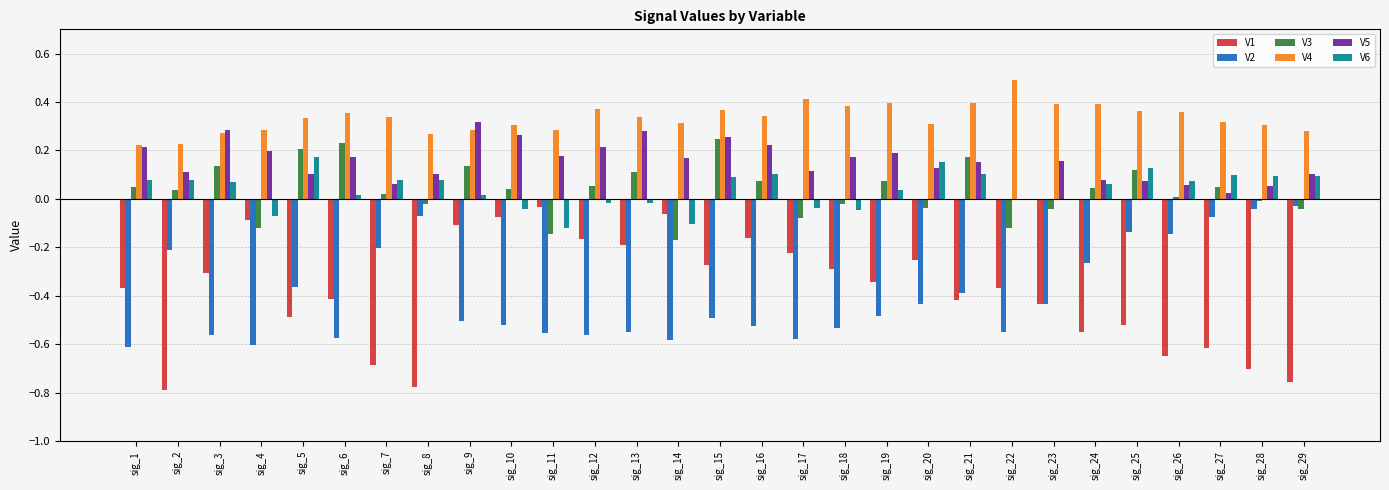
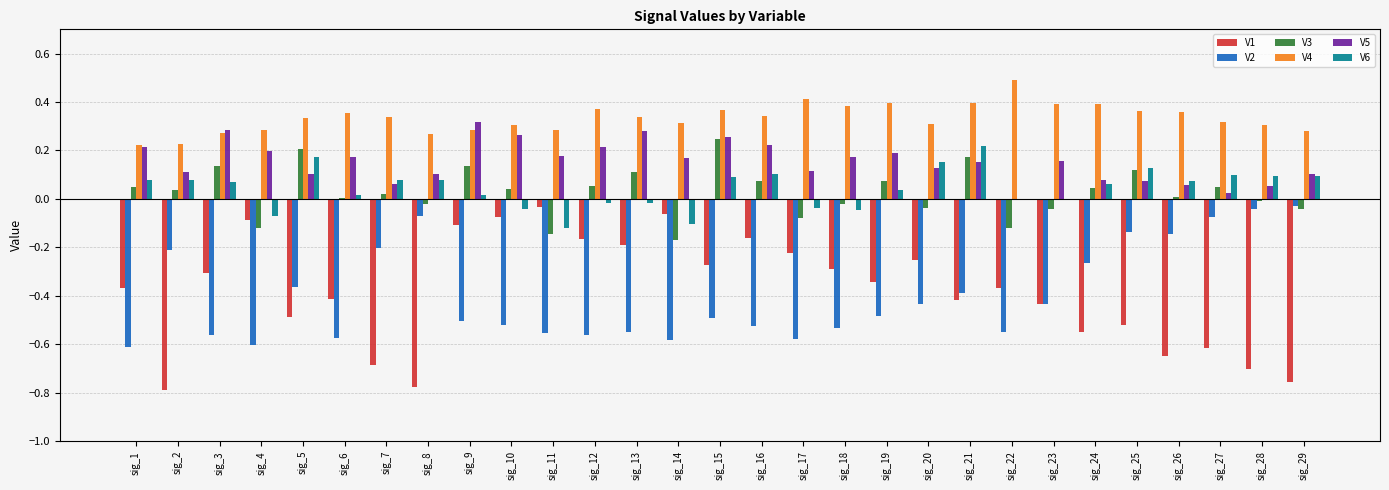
V3, sig_6: 0.23 -> 0.00
V6, sig_21: 0.10 -> 0.22
